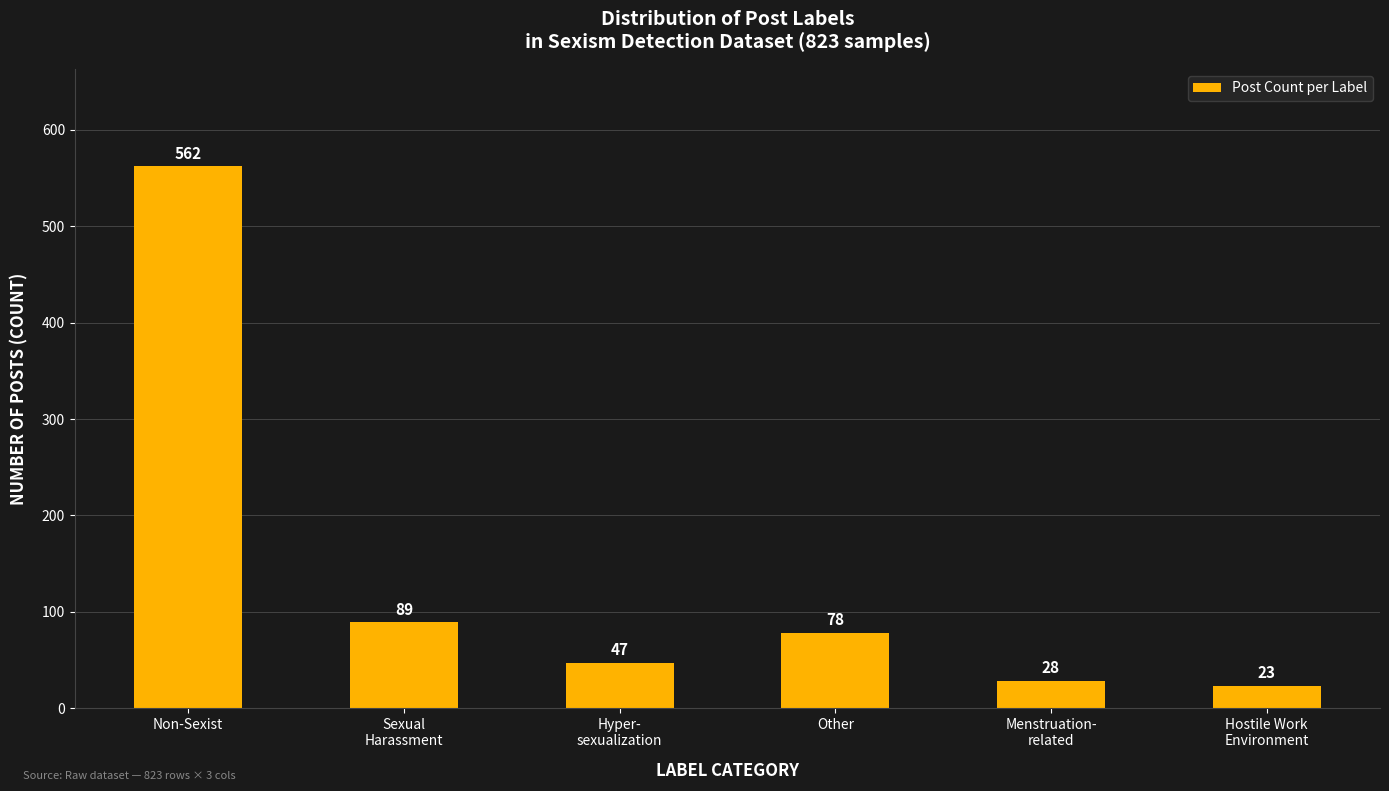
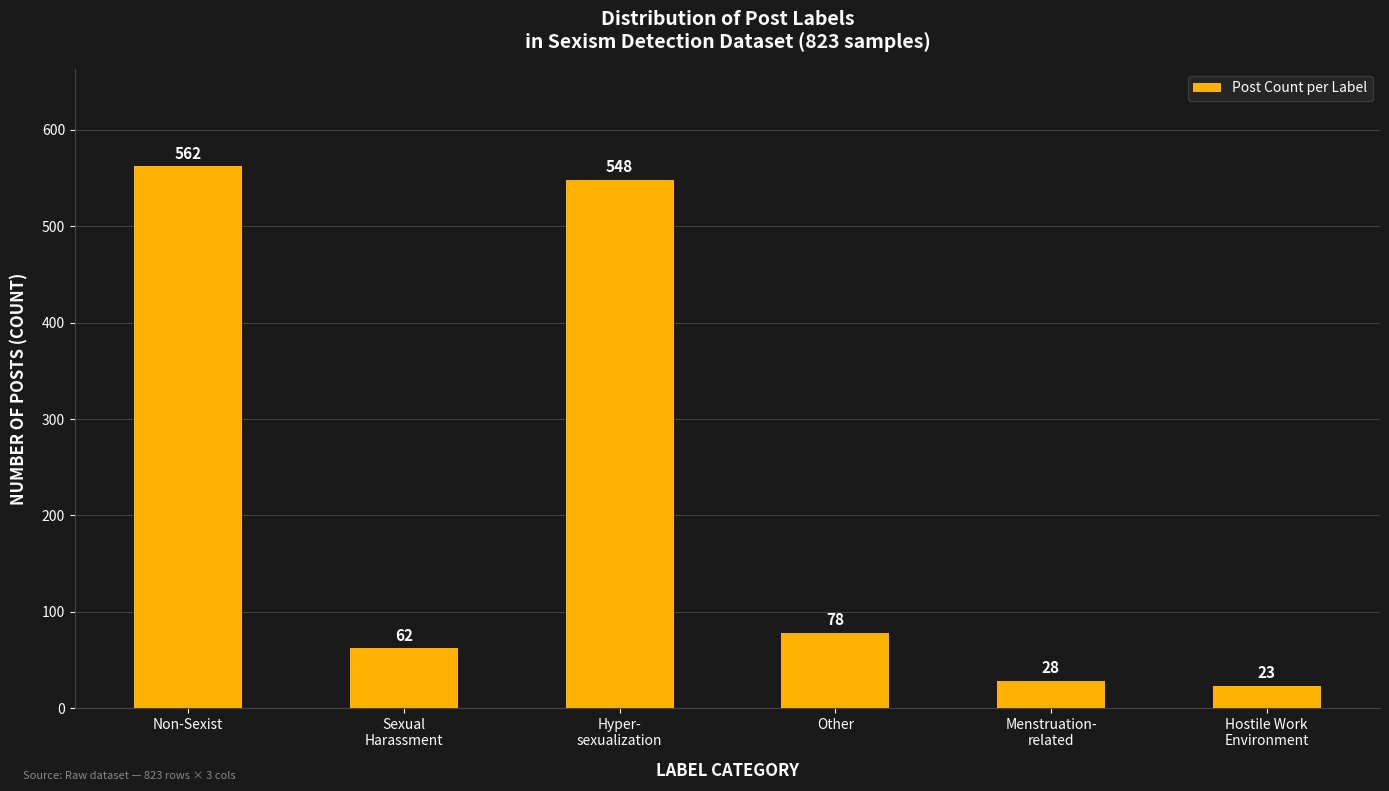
Sexual Harassment: 89 -> 62
Hyper- sexualization: 47 -> 548
